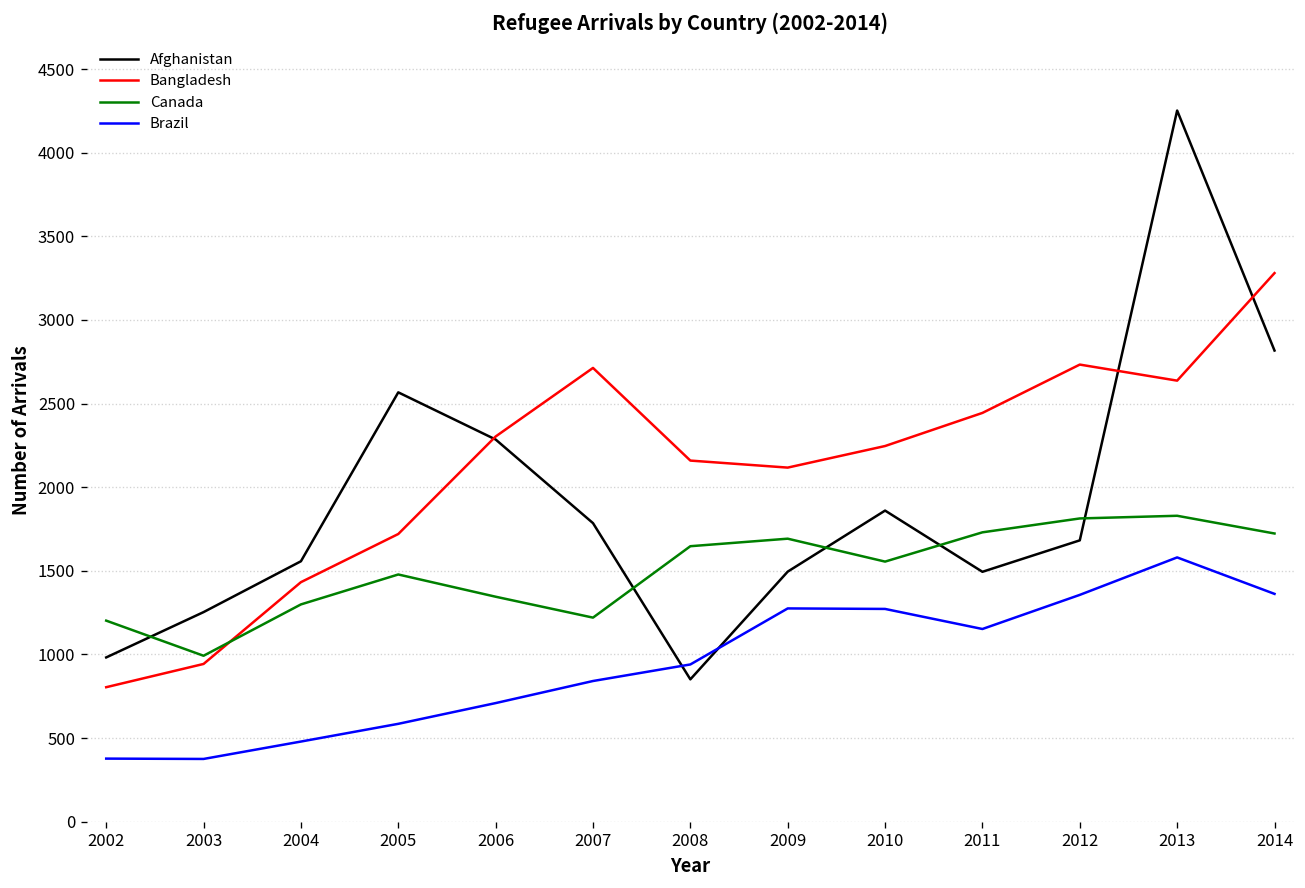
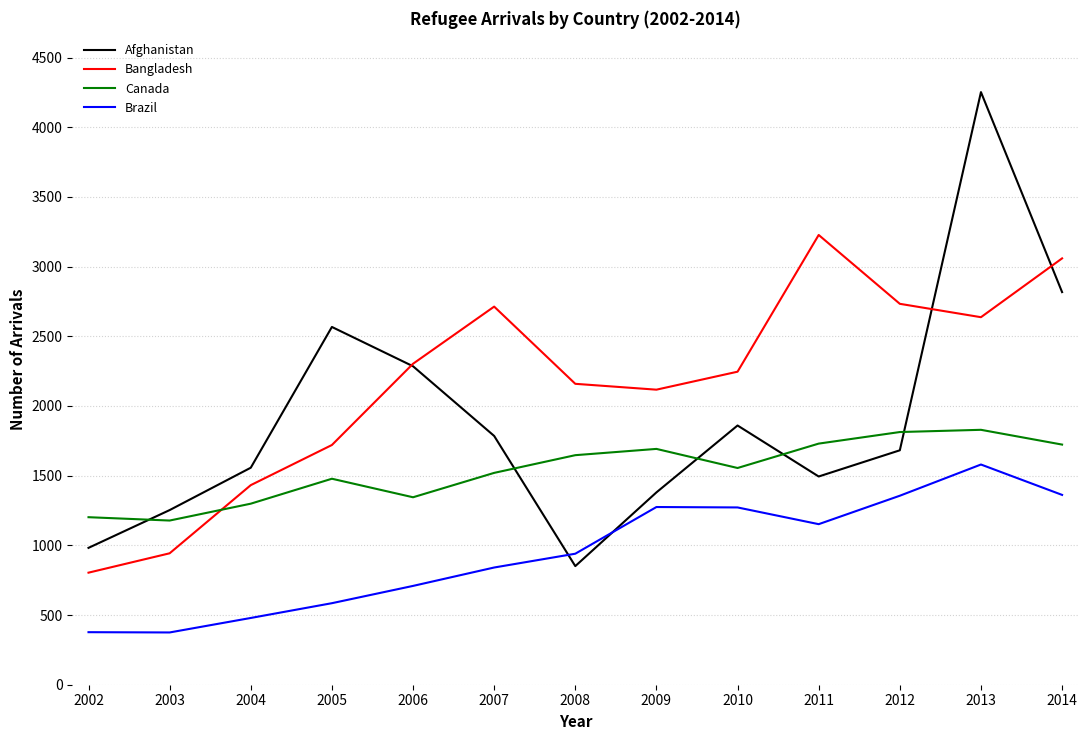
Canada, 2003: 990 -> 1180
Canada, 2007: 1220 -> 1520
Afghanistan, 2009: 1500 -> 1380
Bangladesh, 2011: 2440 -> 3230
Bangladesh, 2014: 3280 -> 3060
